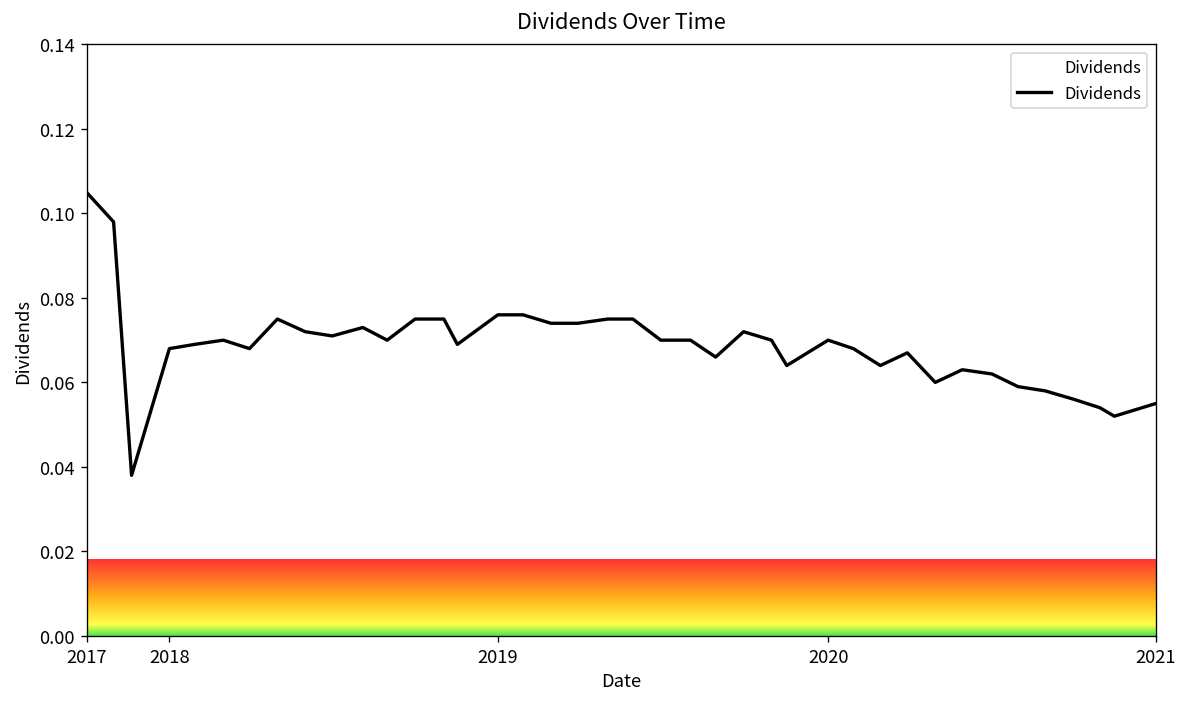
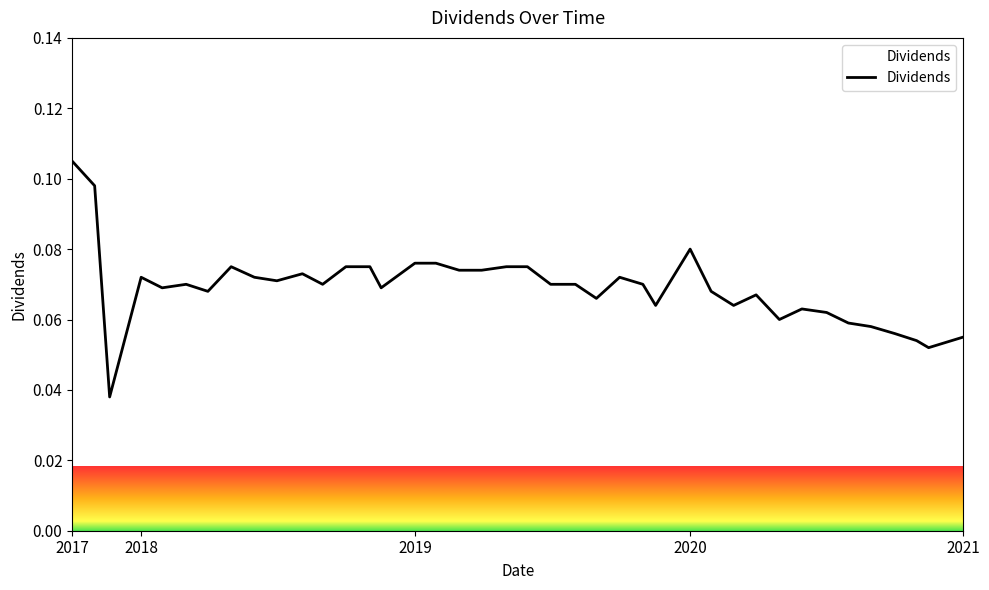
2018: 0.068 -> 0.072
2020: 0.07 -> 0.08
